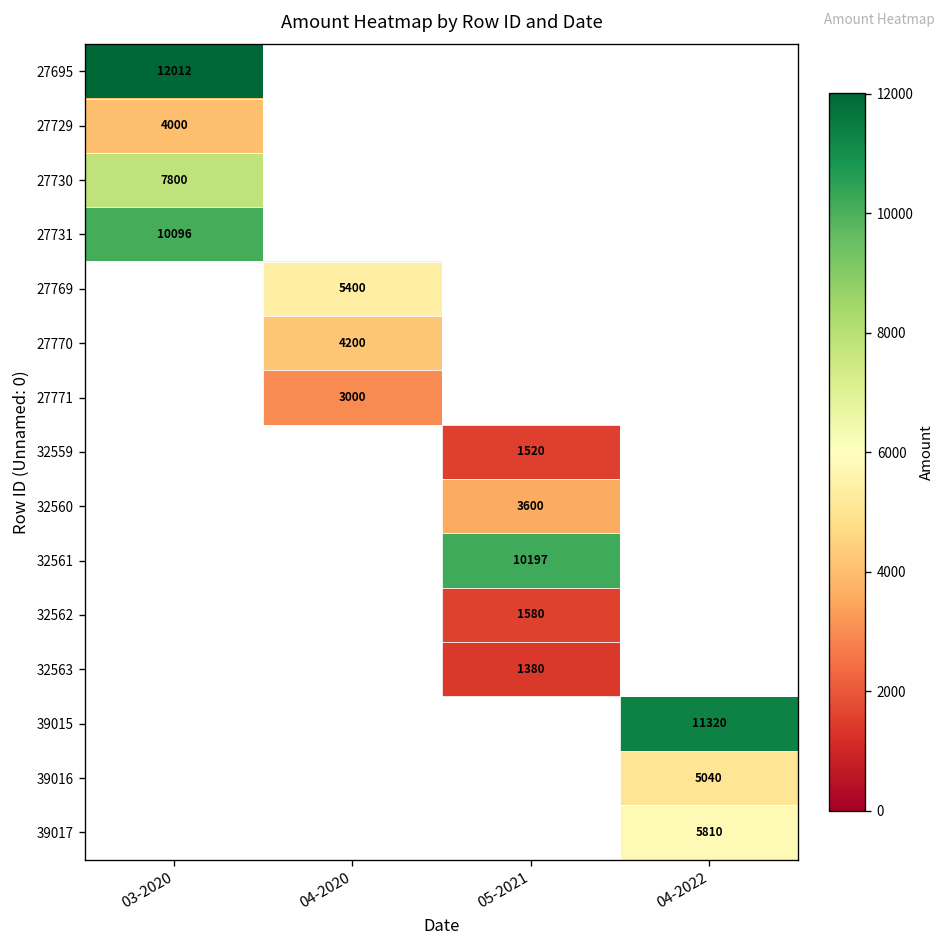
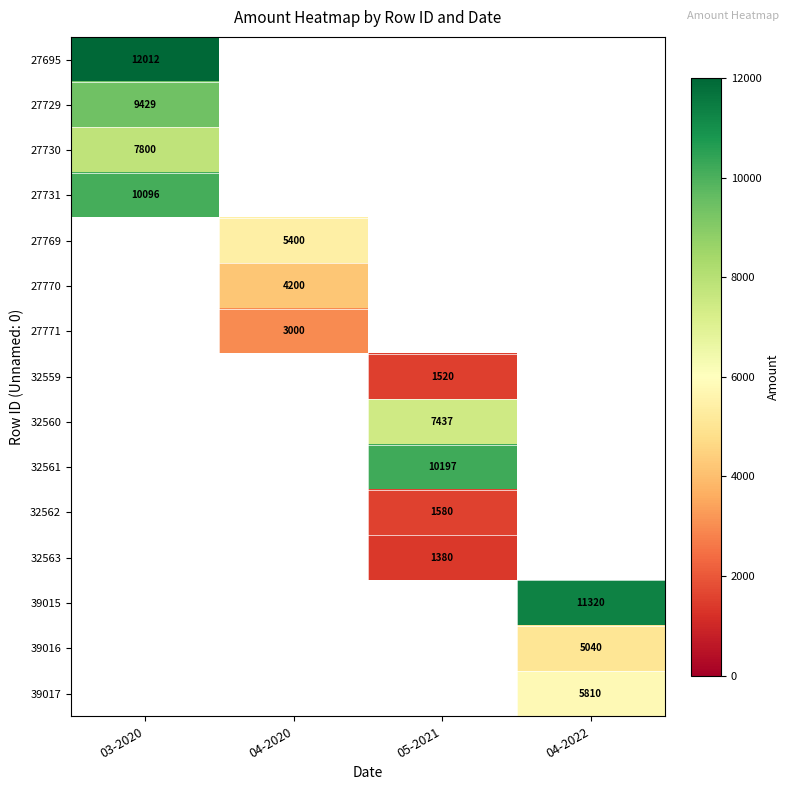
27729, 03-2020: 4000 -> 9429
32560, 05-2021: 3600 -> 7437
